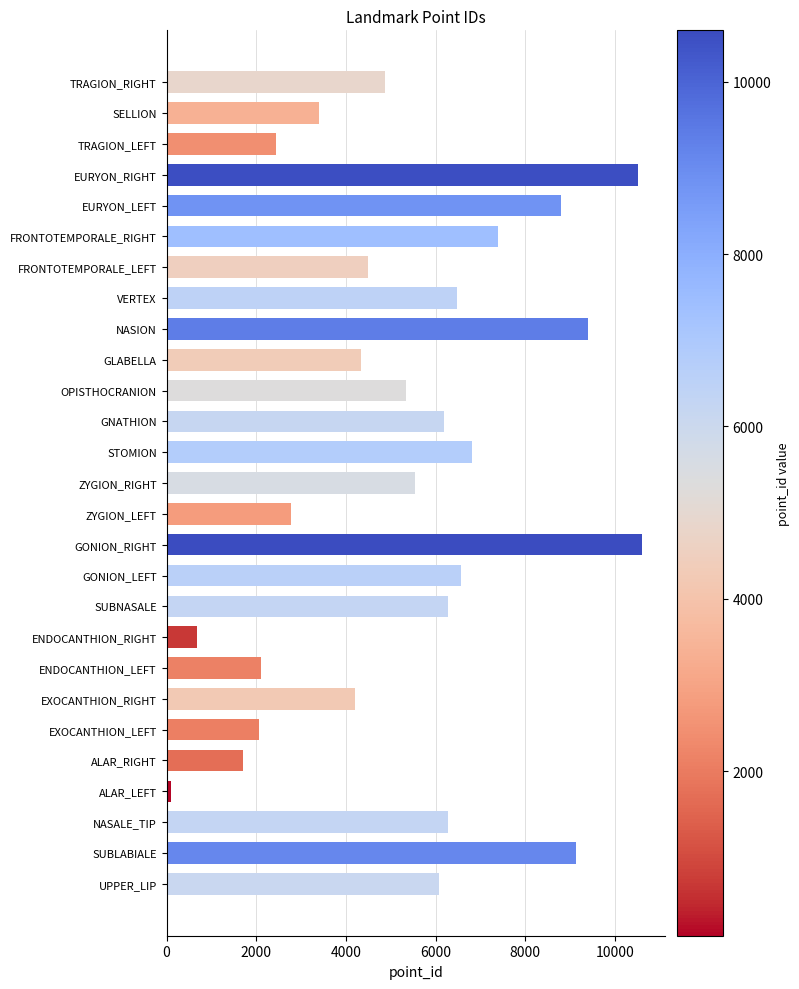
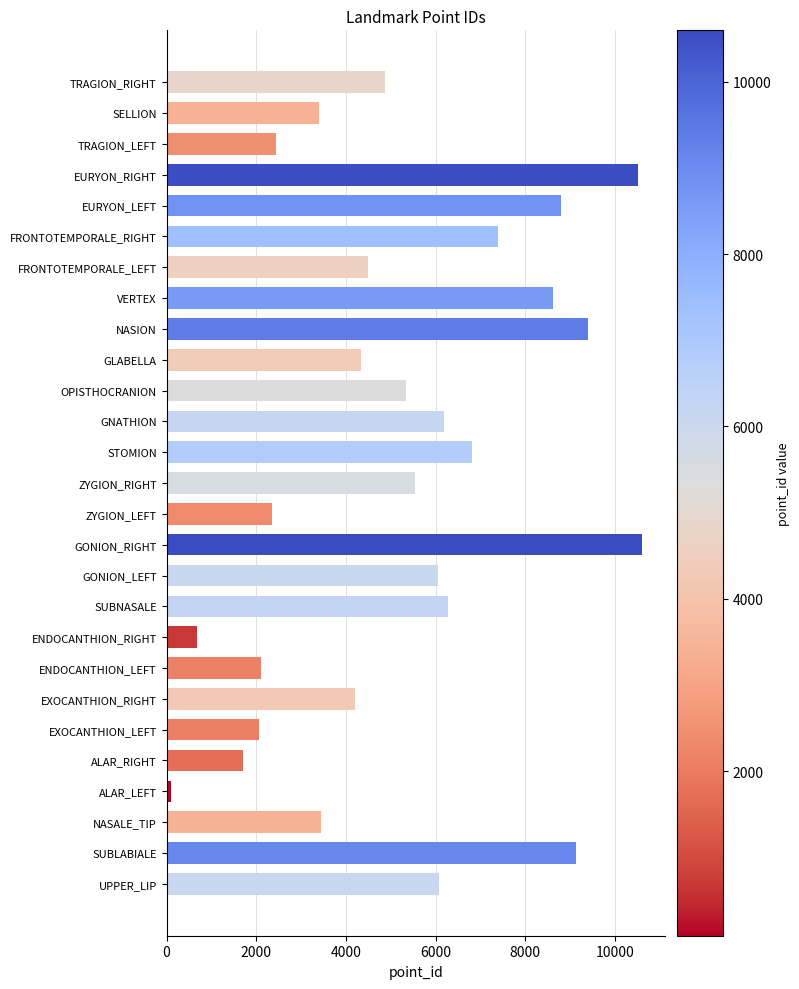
VERTEX: 6500 -> 8600
ZYGION_LEFT: 2800 -> 2300
GONION_LEFT: 6600 -> 6100
NASALE_TIP: 6300 -> 3500
